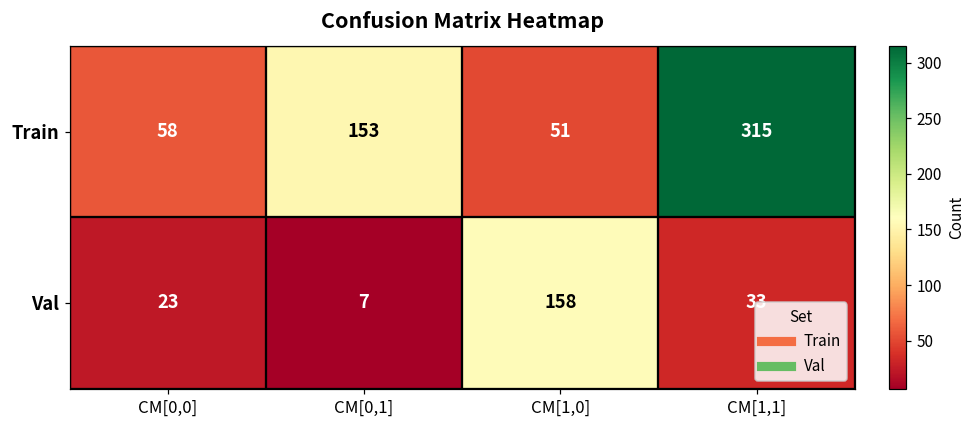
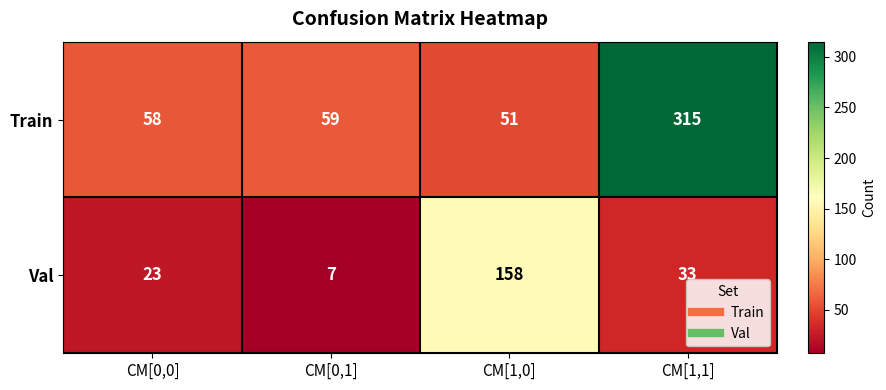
Train, CM[0,1]: 153 -> 59
